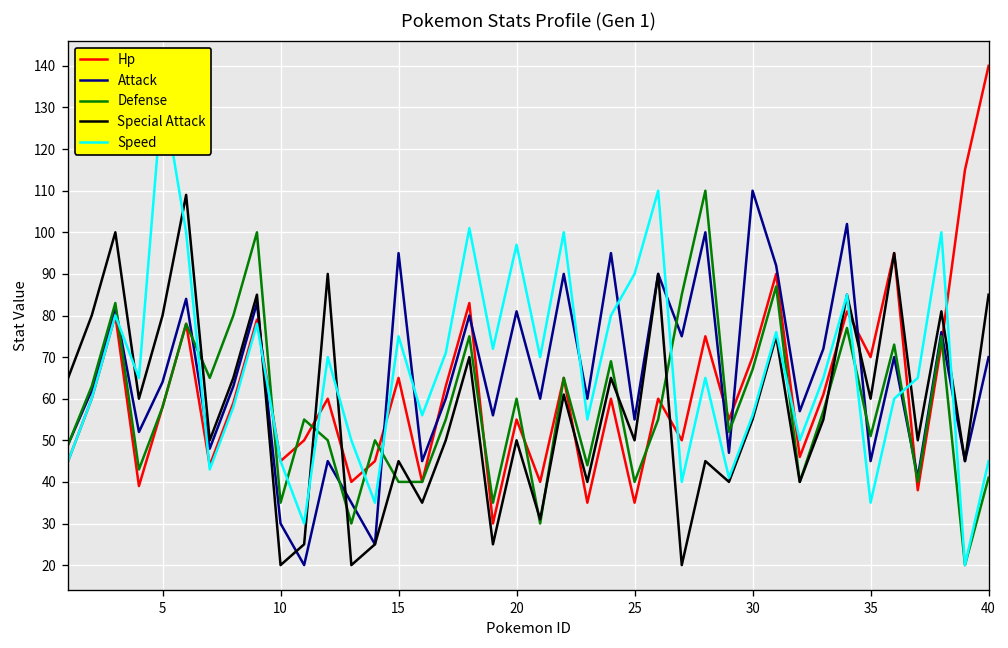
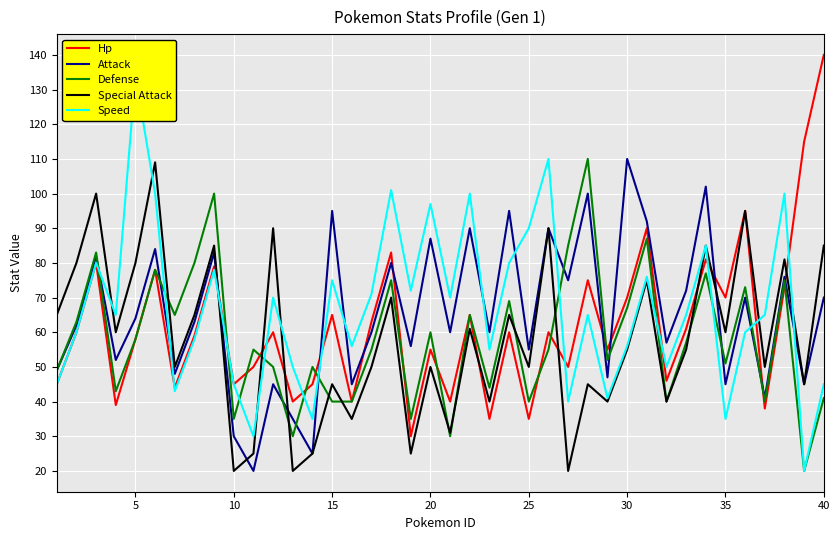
Attack, 20: 81 -> 87
